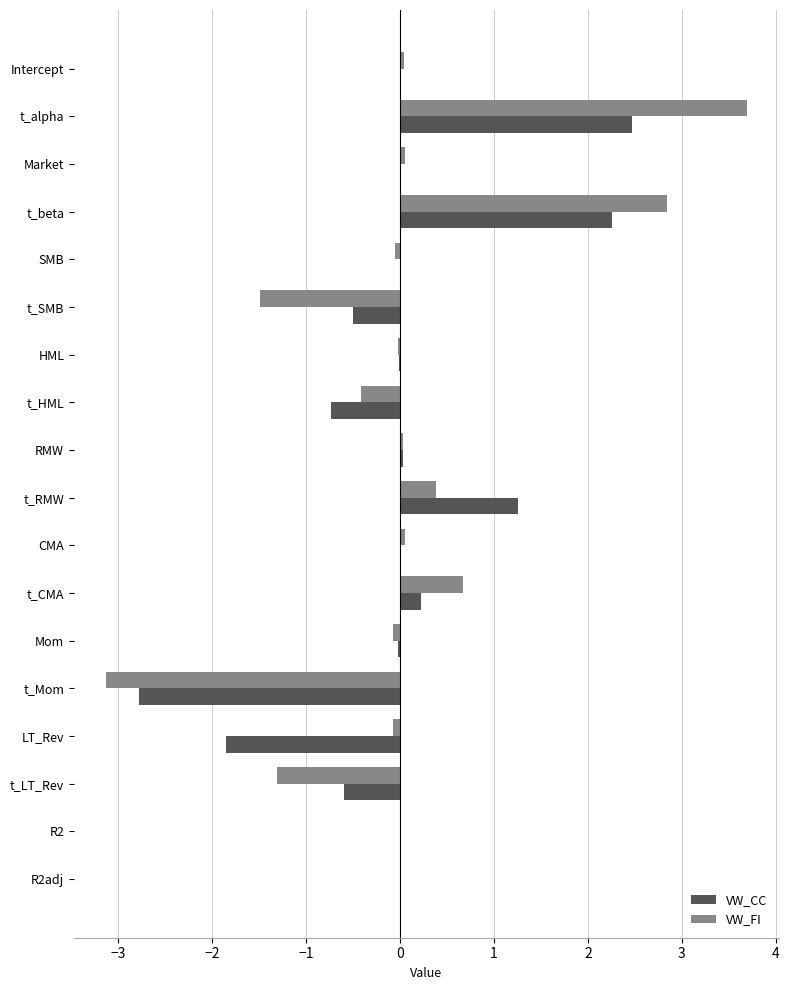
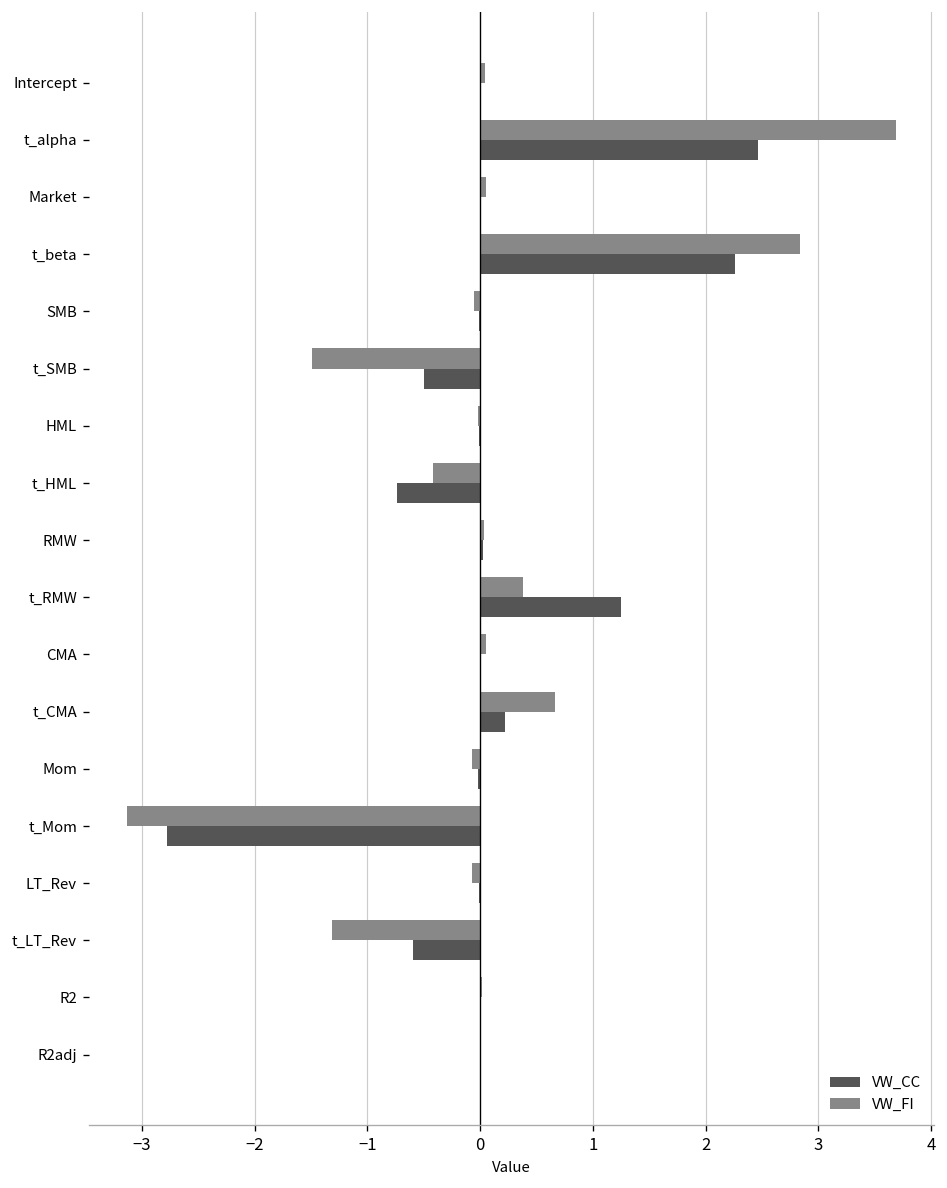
VW_CC, LT_Rev: -1.8 -> 0.0
